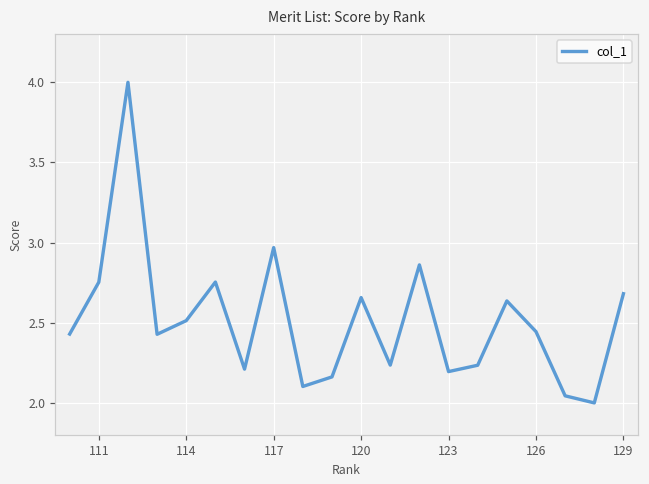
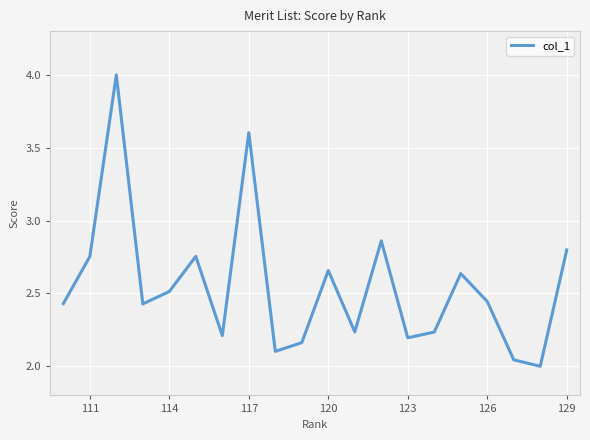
117: 2.97 -> 3.60
129: 2.68 -> 2.80
